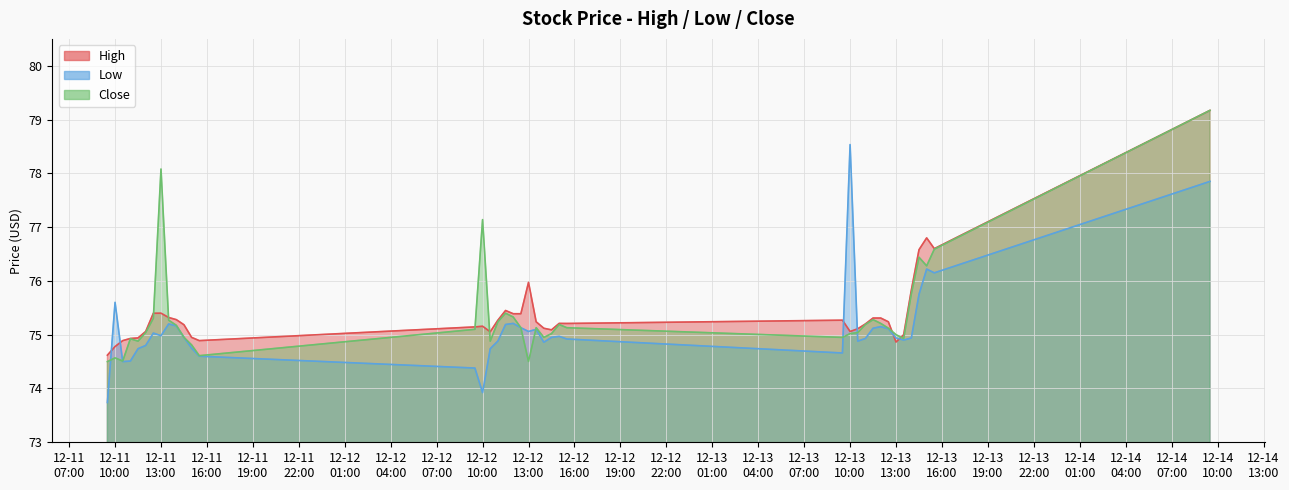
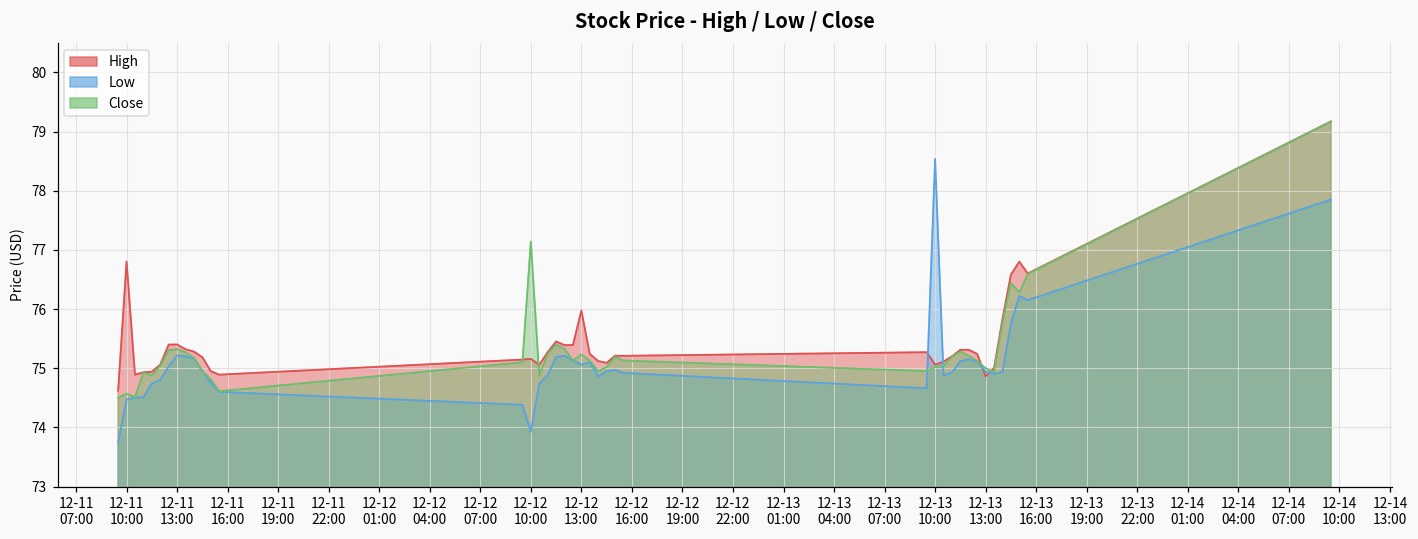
High, 12-11 10:00: 74.8 -> 76.8
Low, 12-11 10:00: 75.6 -> 74.5
Low, 12-11 13:00: 75.0 -> 75.2
Close, 12-11 13:00: 78.1 -> 75.3
Close, 12-12 13:00: 74.5 -> 75.2
